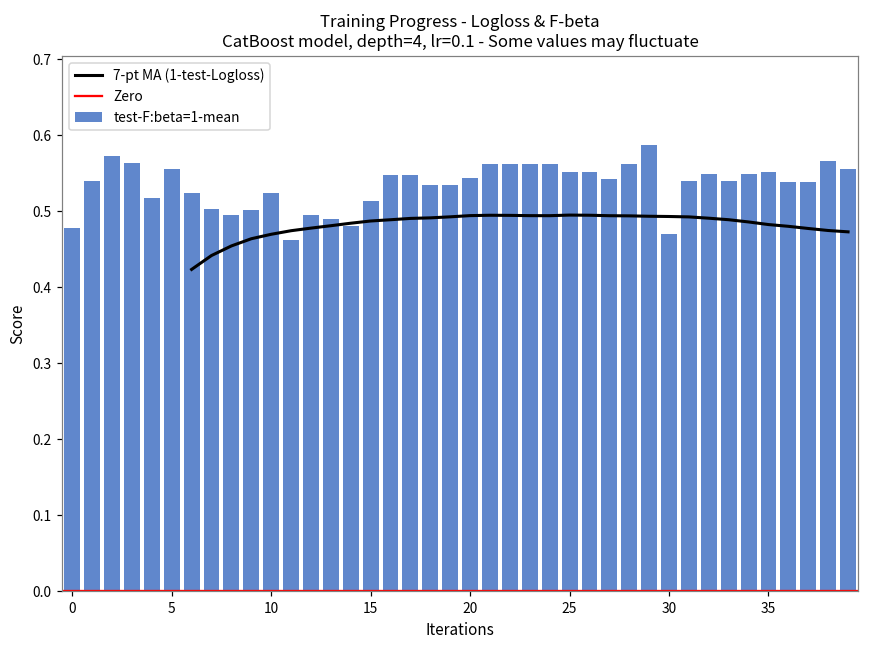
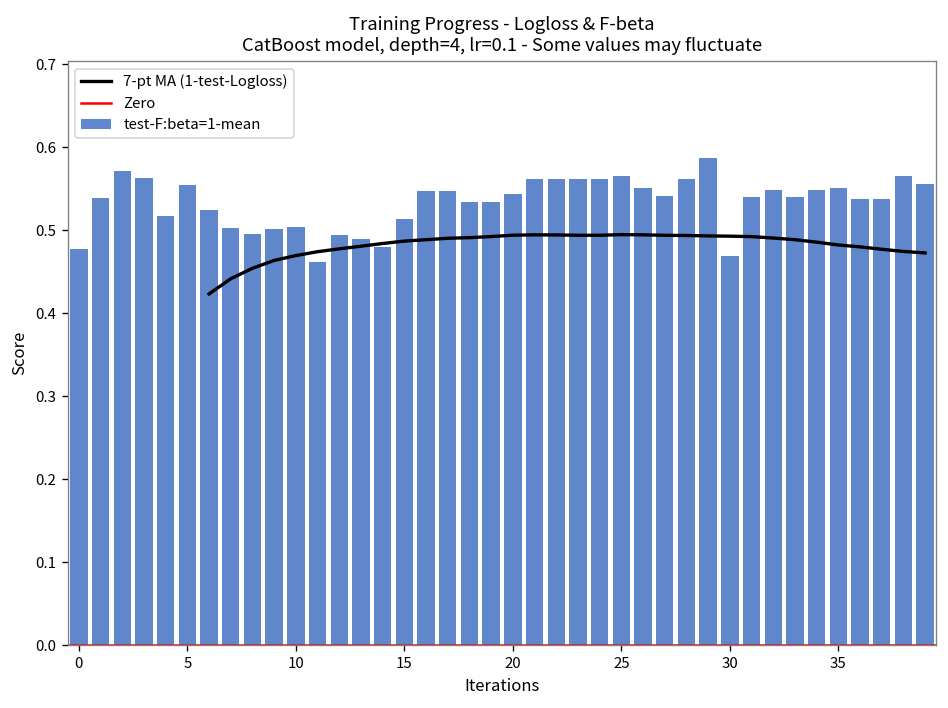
test-F:beta=1-mean, 10: 0.52 -> 0.50
test-F:beta=1-mean, 25: 0.55 -> 0.57
